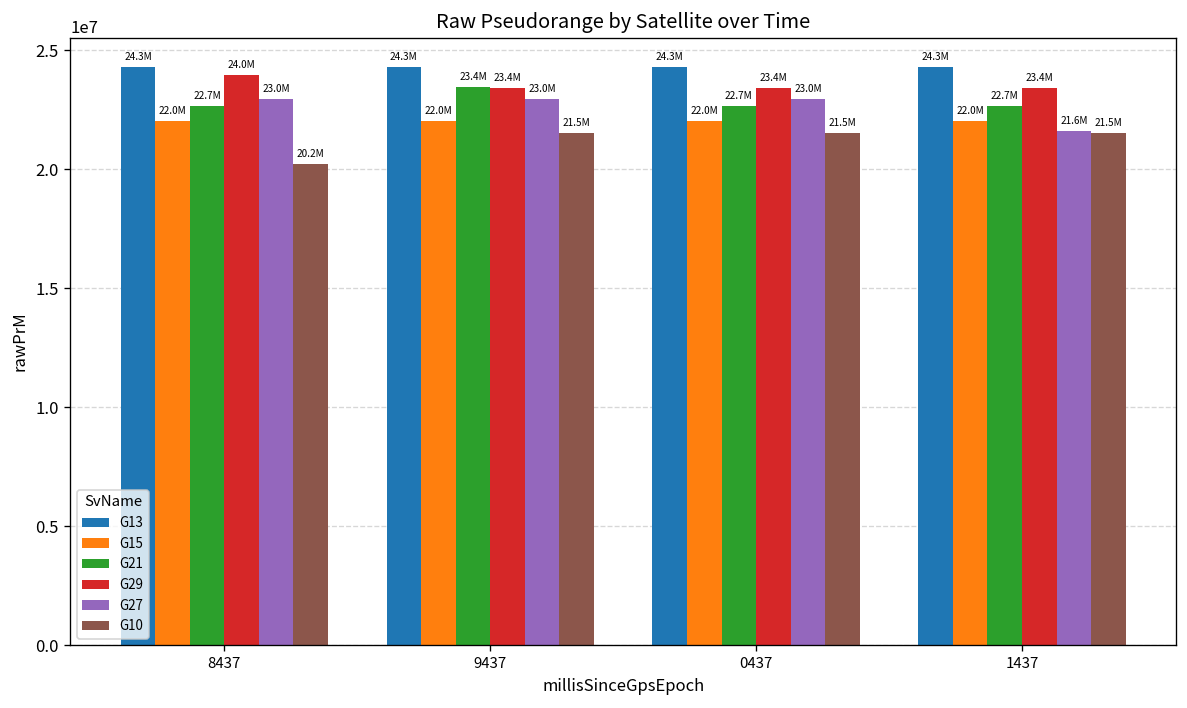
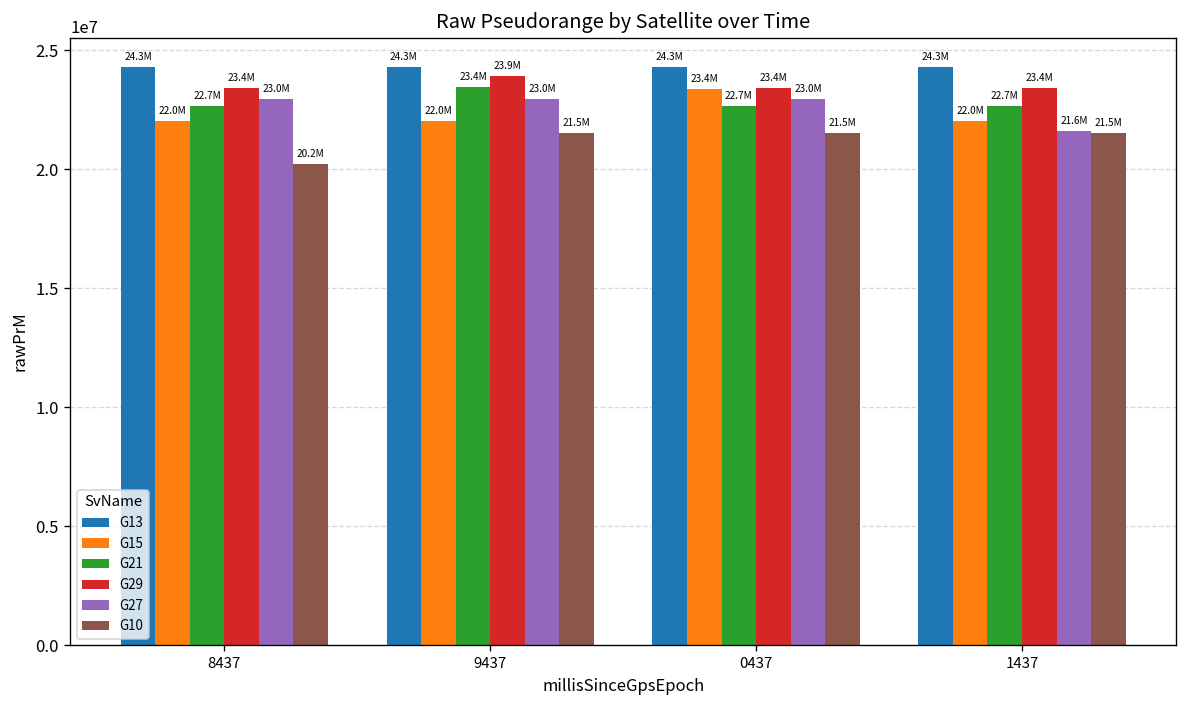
G29, 8437: 24.0M -> 23.4M
G29, 9437: 23.4M -> 23.9M
G15, 0437: 22.0M -> 23.4M
